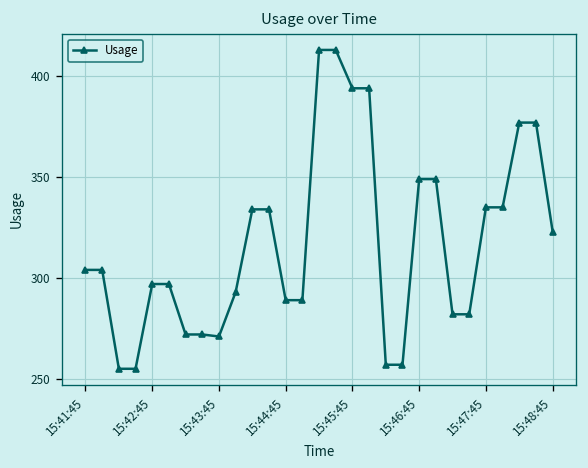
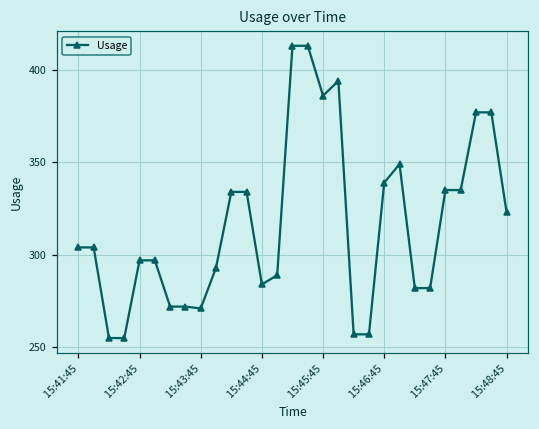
15:44:45: 289 -> 284
15:45:45: 394 -> 386
15:46:45: 349 -> 339
